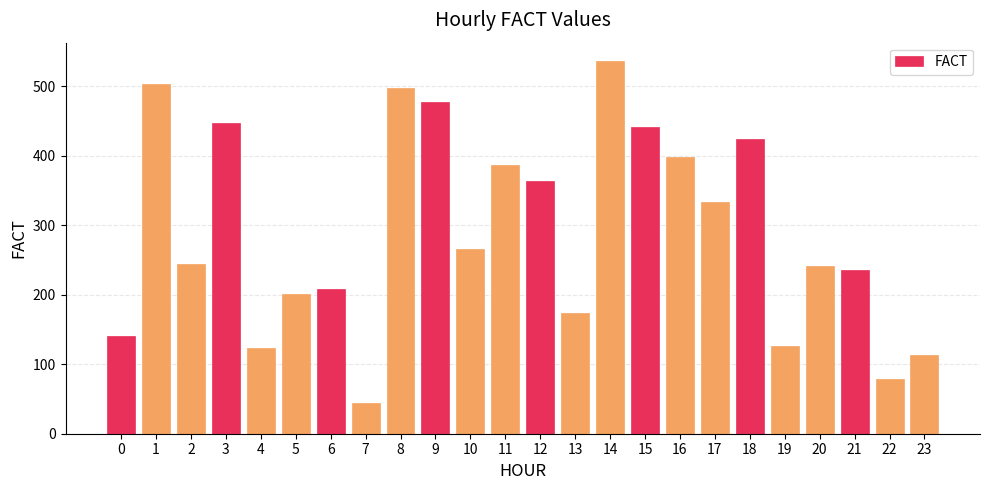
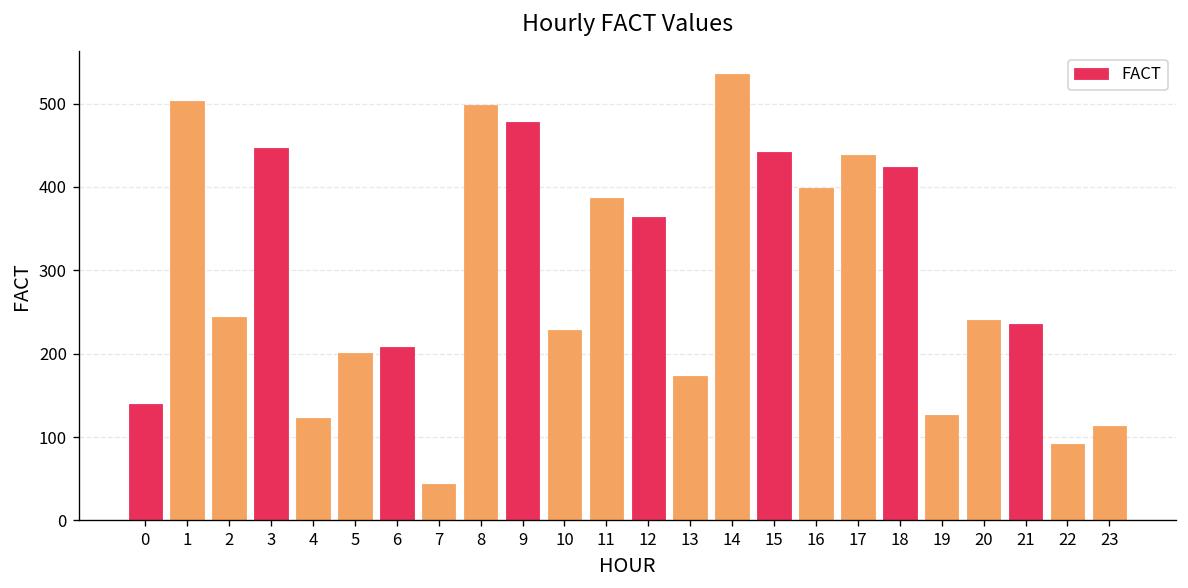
10: 270 -> 230
17: 330 -> 440
22: 80 -> 90
